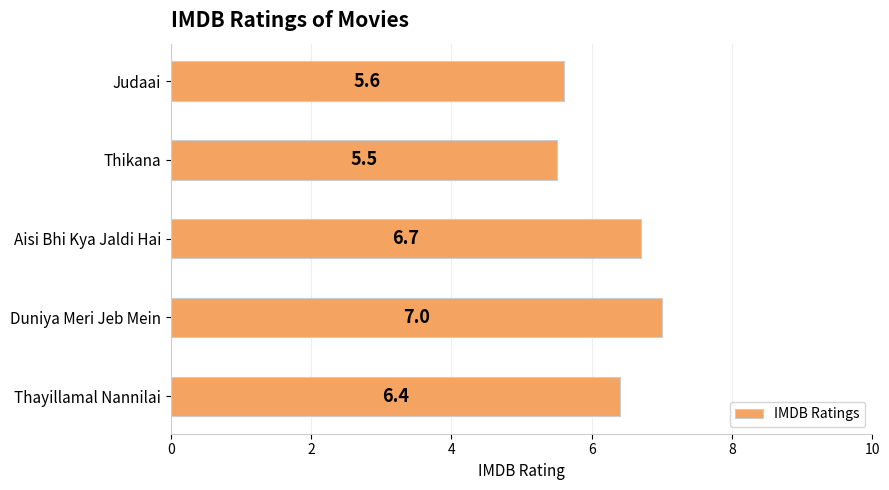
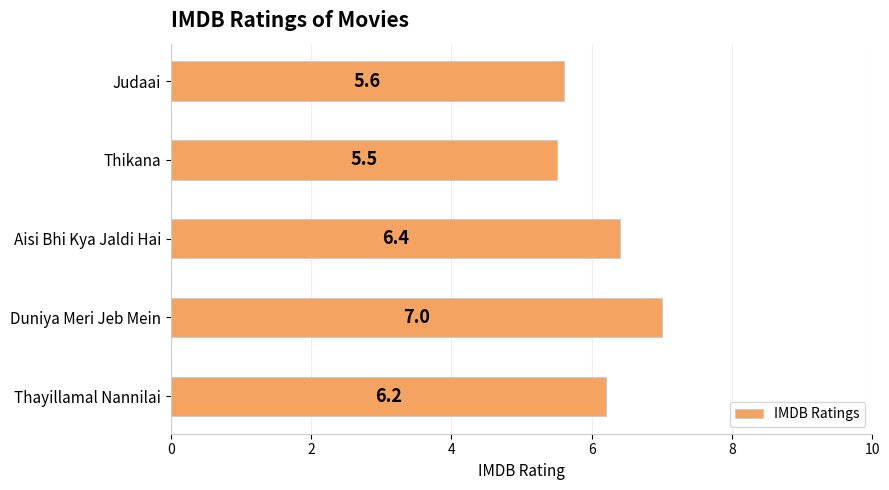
Aisi Bhi Kya Jaldi Hai: 6.7 -> 6.4
Thayillamal Nannilai: 6.4 -> 6.2
